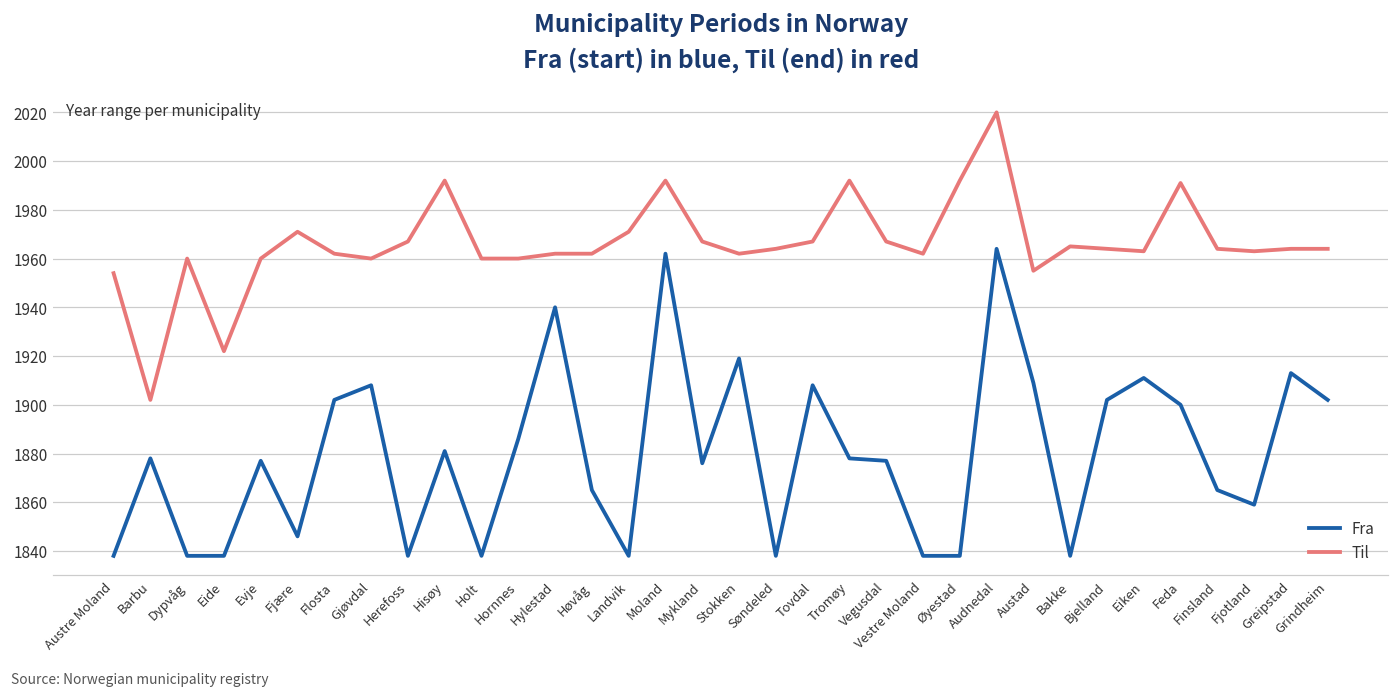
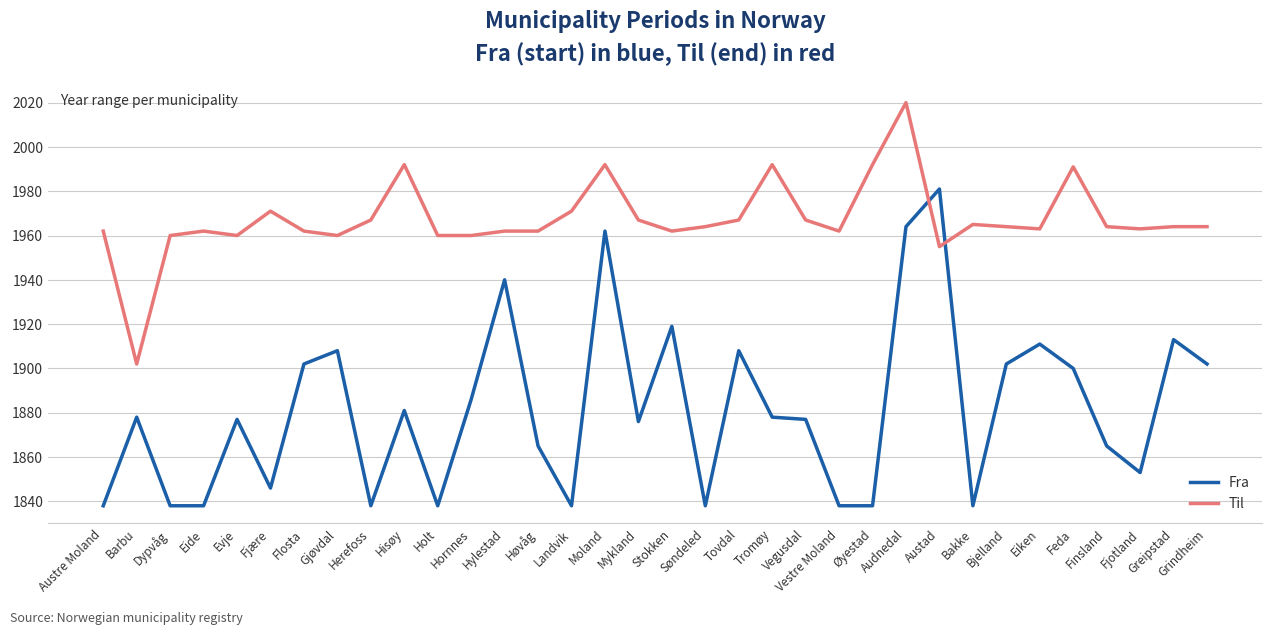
Til, Austre Moland: 1954 -> 1962
Til, Eide: 1922 -> 1962
Fra, Austad: 1909 -> 1981
Fra, Fjotland: 1859 -> 1853
